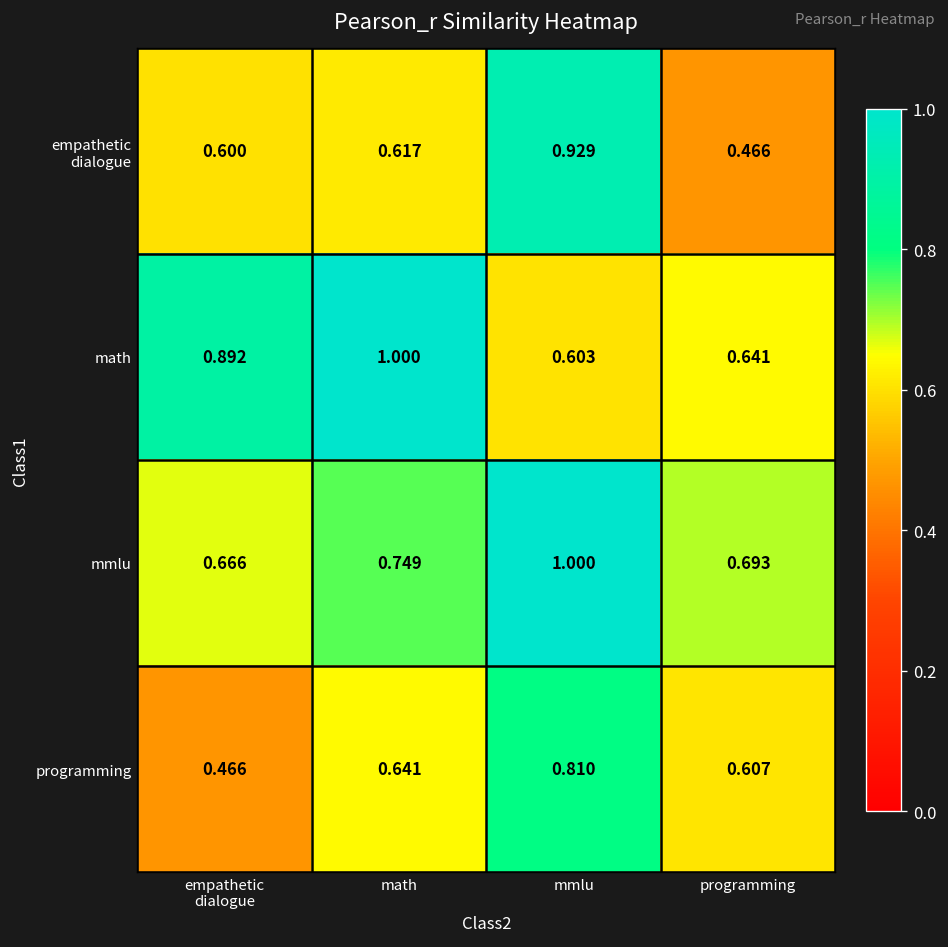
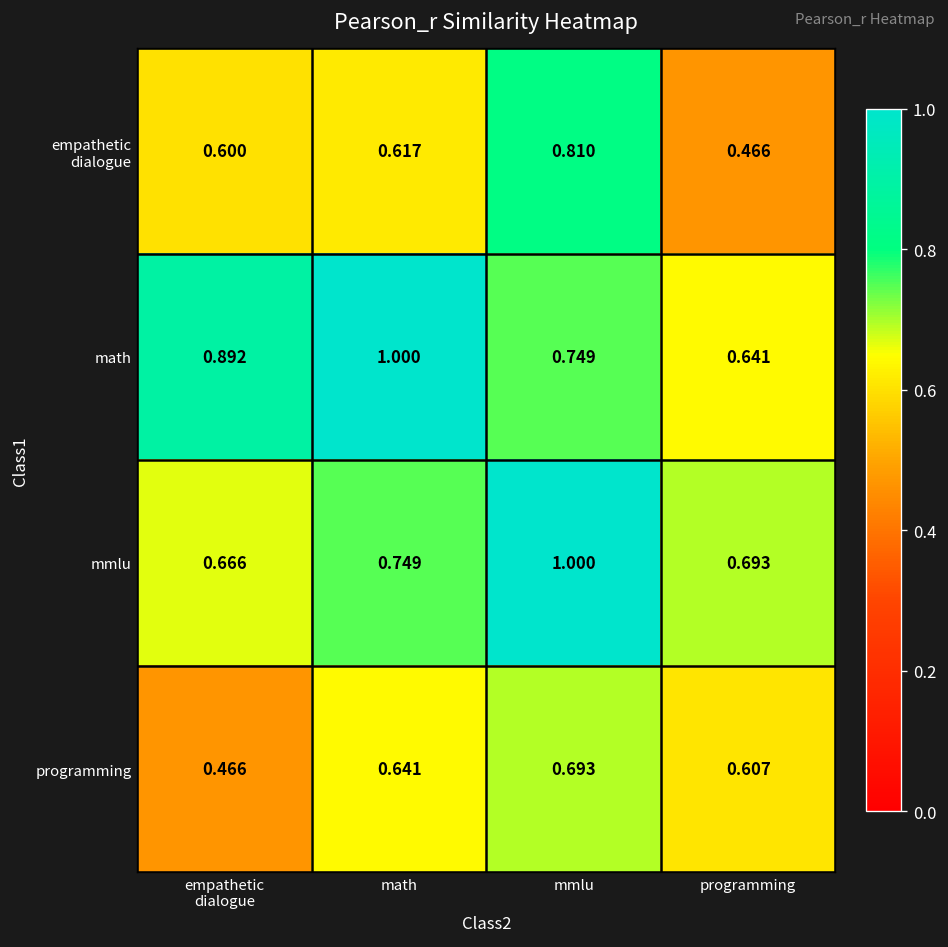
empathetic dialogue, mmlu: 0.929 -> 0.810
math, mmlu: 0.603 -> 0.749
programming, mmlu: 0.810 -> 0.693
